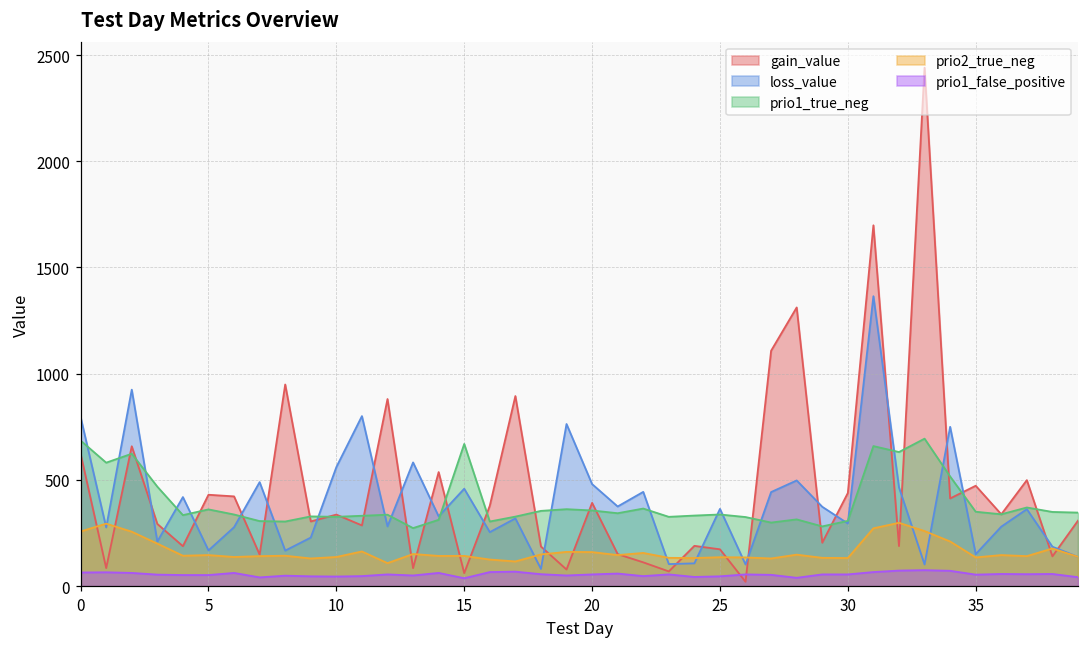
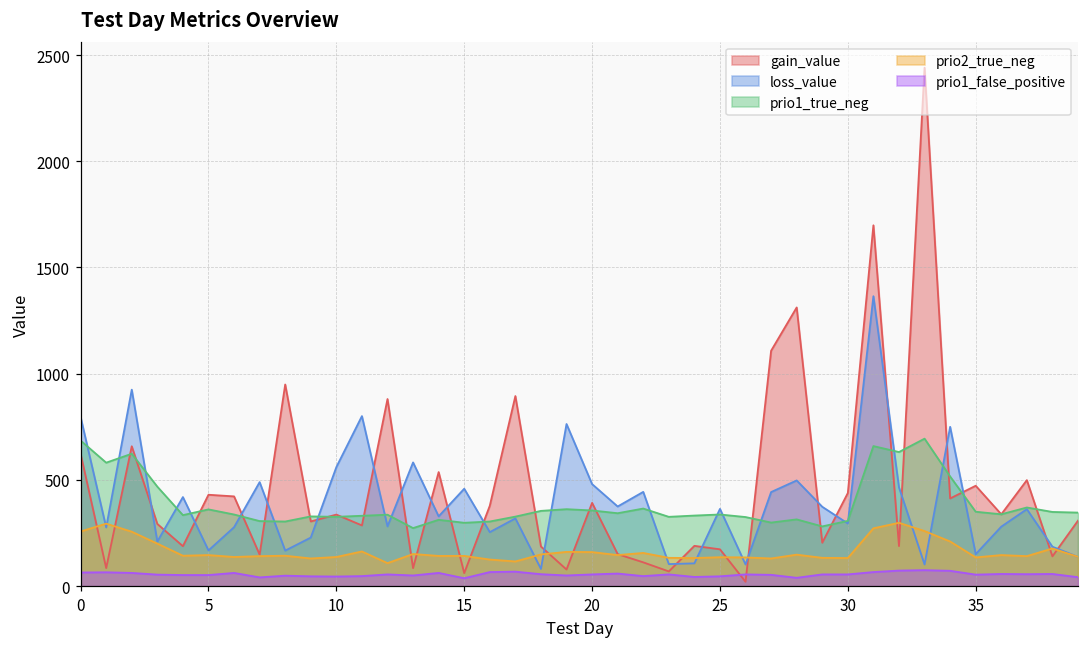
prio1_true_neg, 15: 670 -> 300
